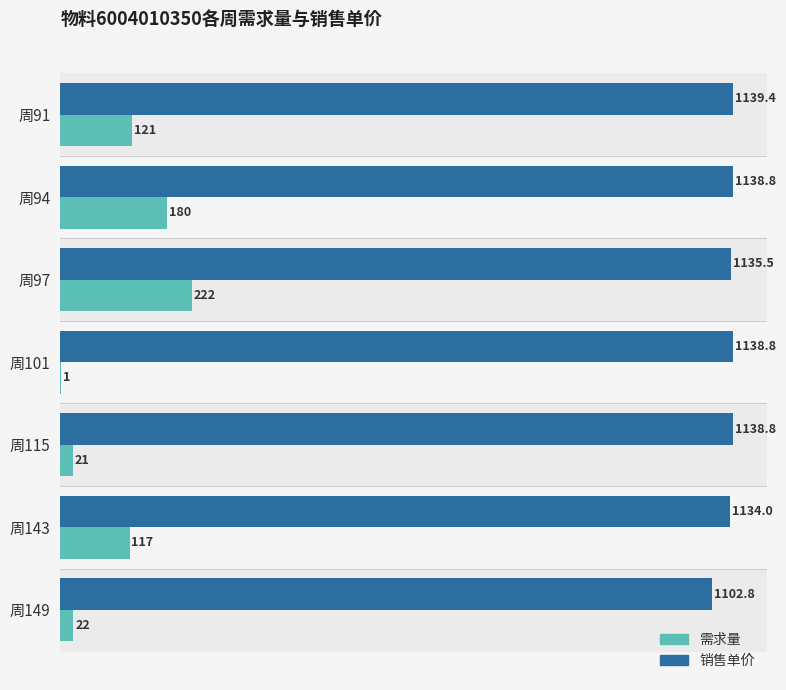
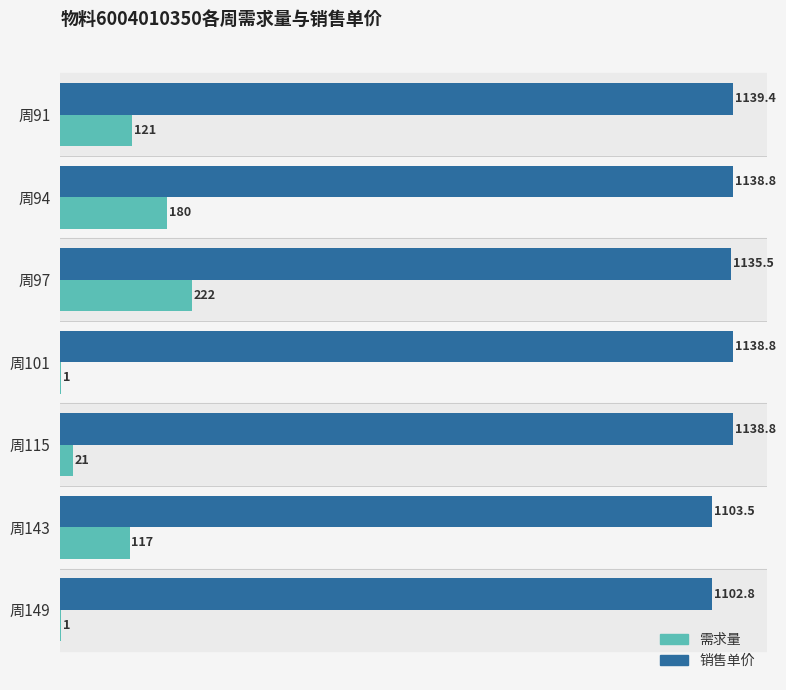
销售单价, 周143: 1134.0 -> 1103.5
需求量, 周149: 22 -> 1
